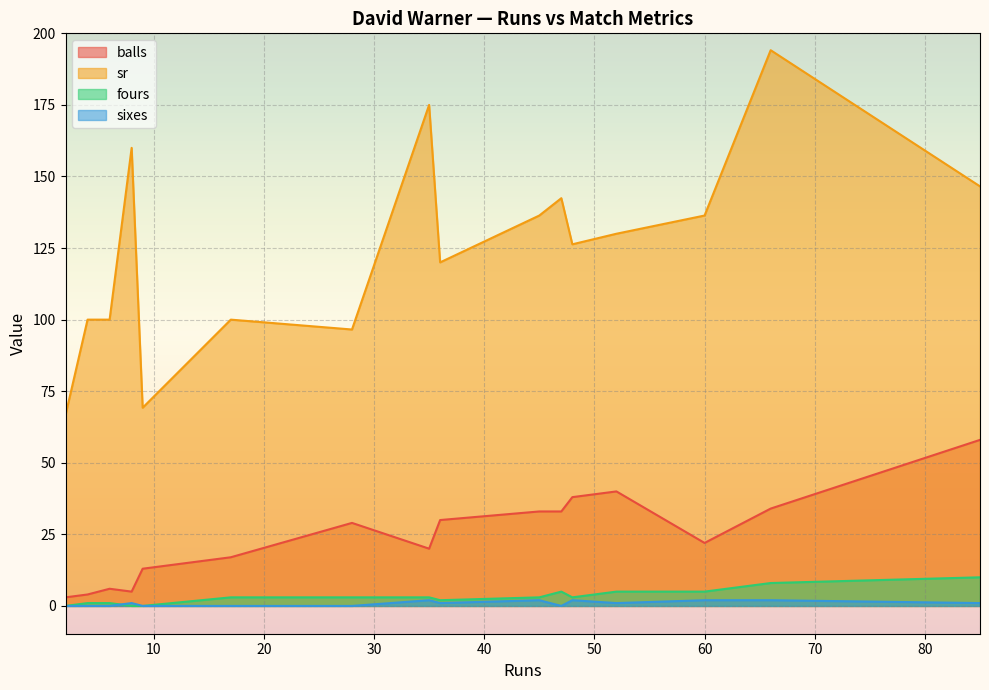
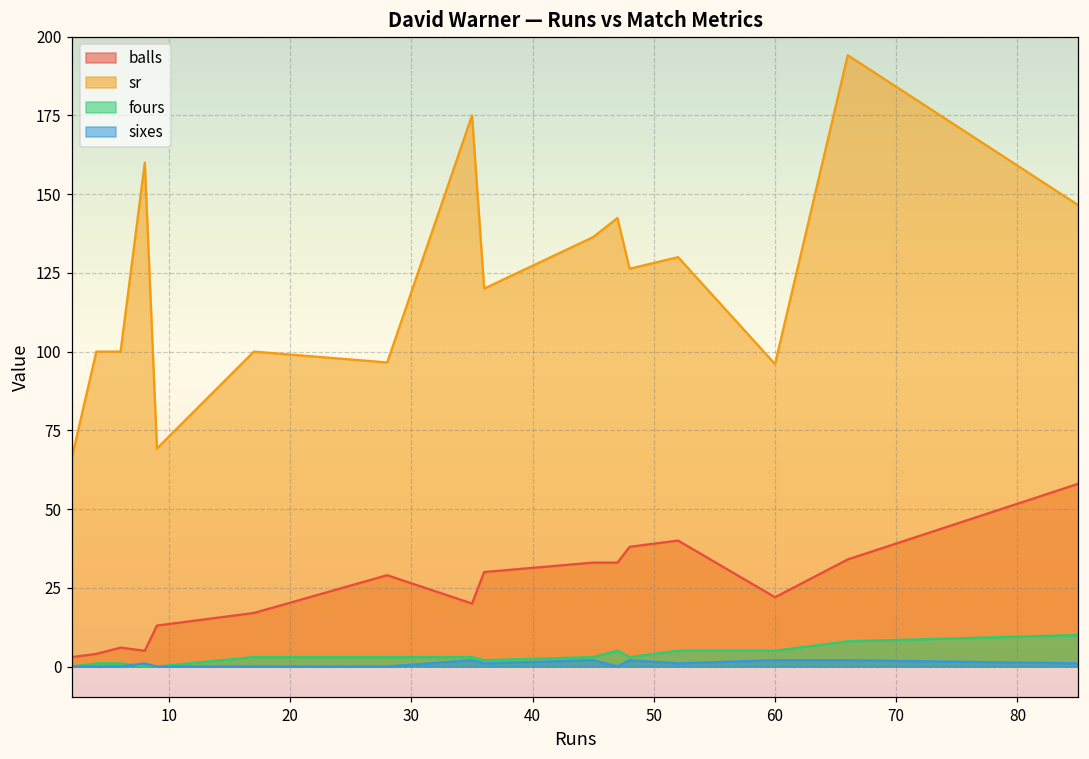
sr, 60: 136 -> 96
